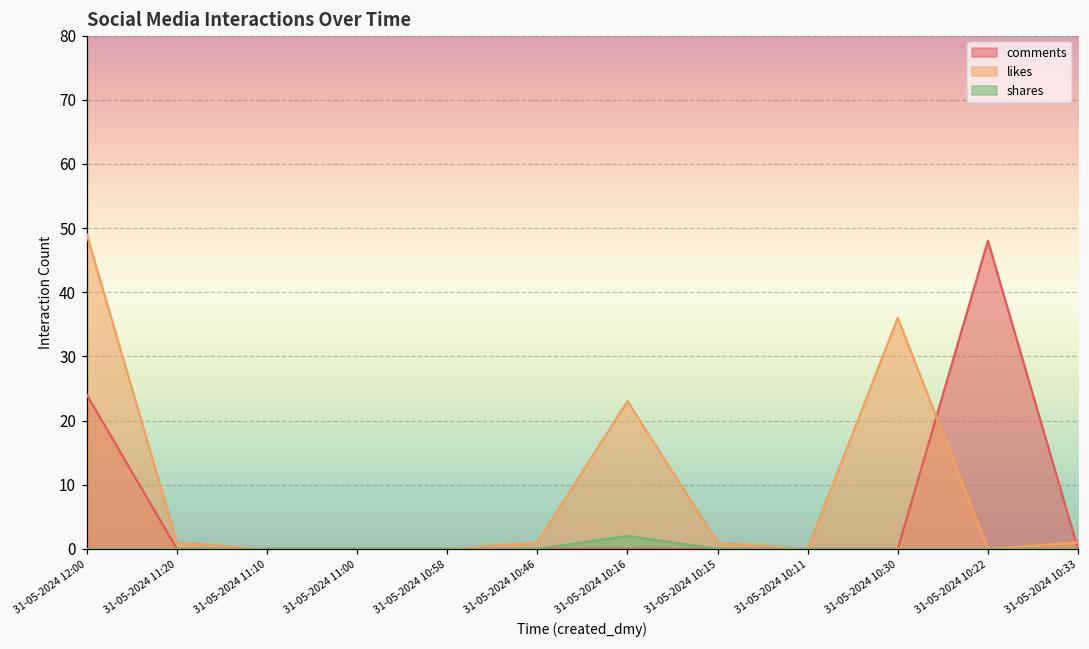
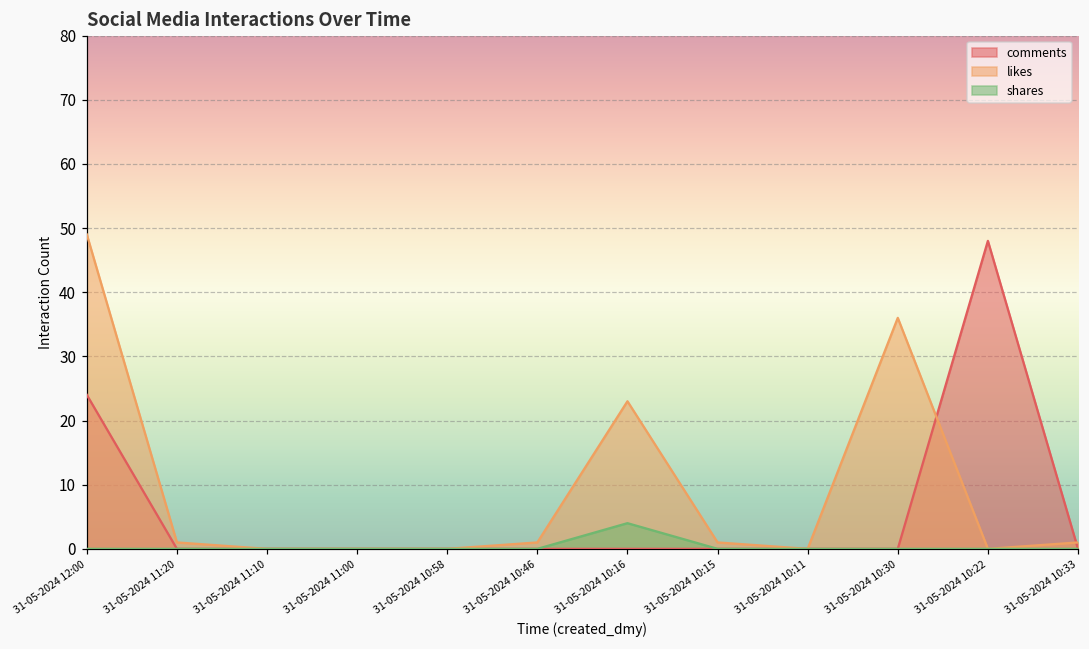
shares, 31-05-2024 10:16: 2 -> 4
